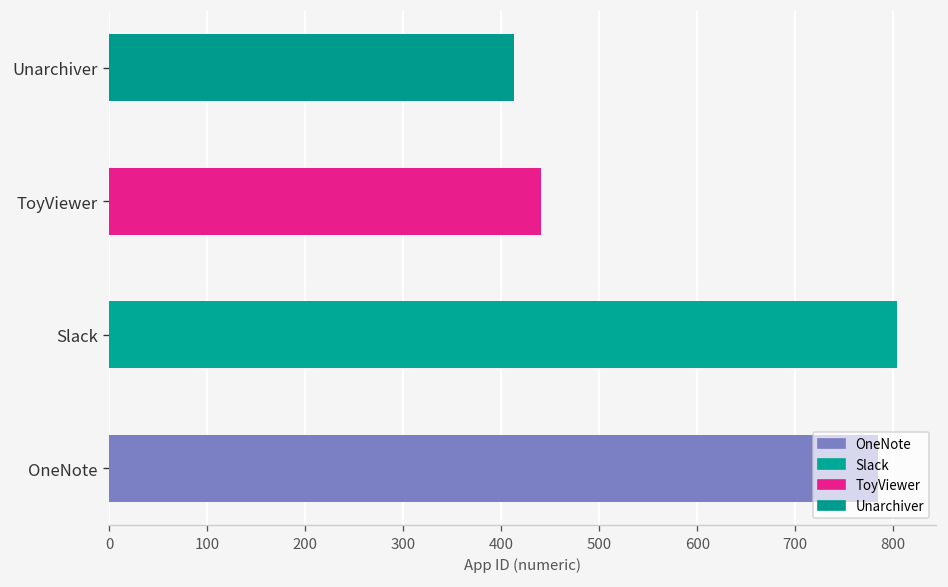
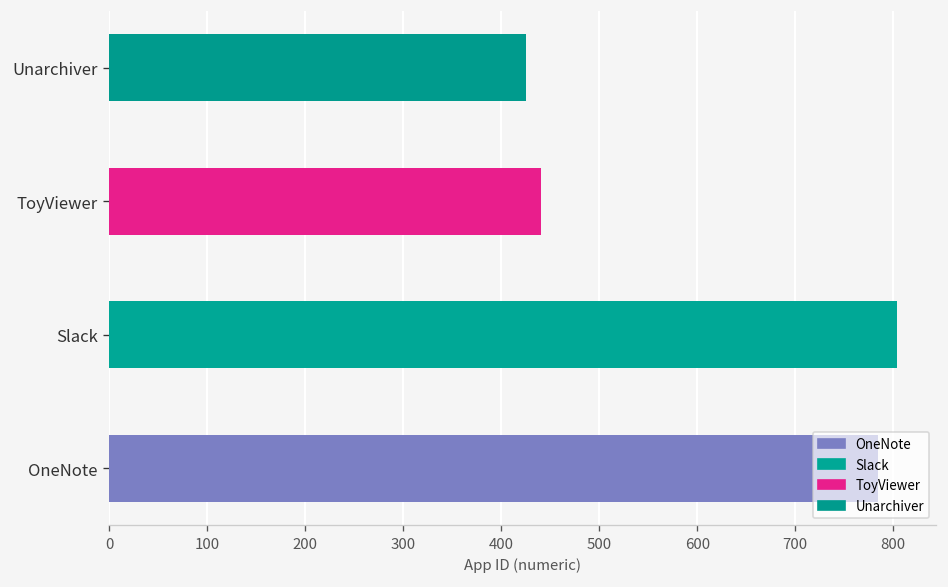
Unarchiver: 410 -> 430
